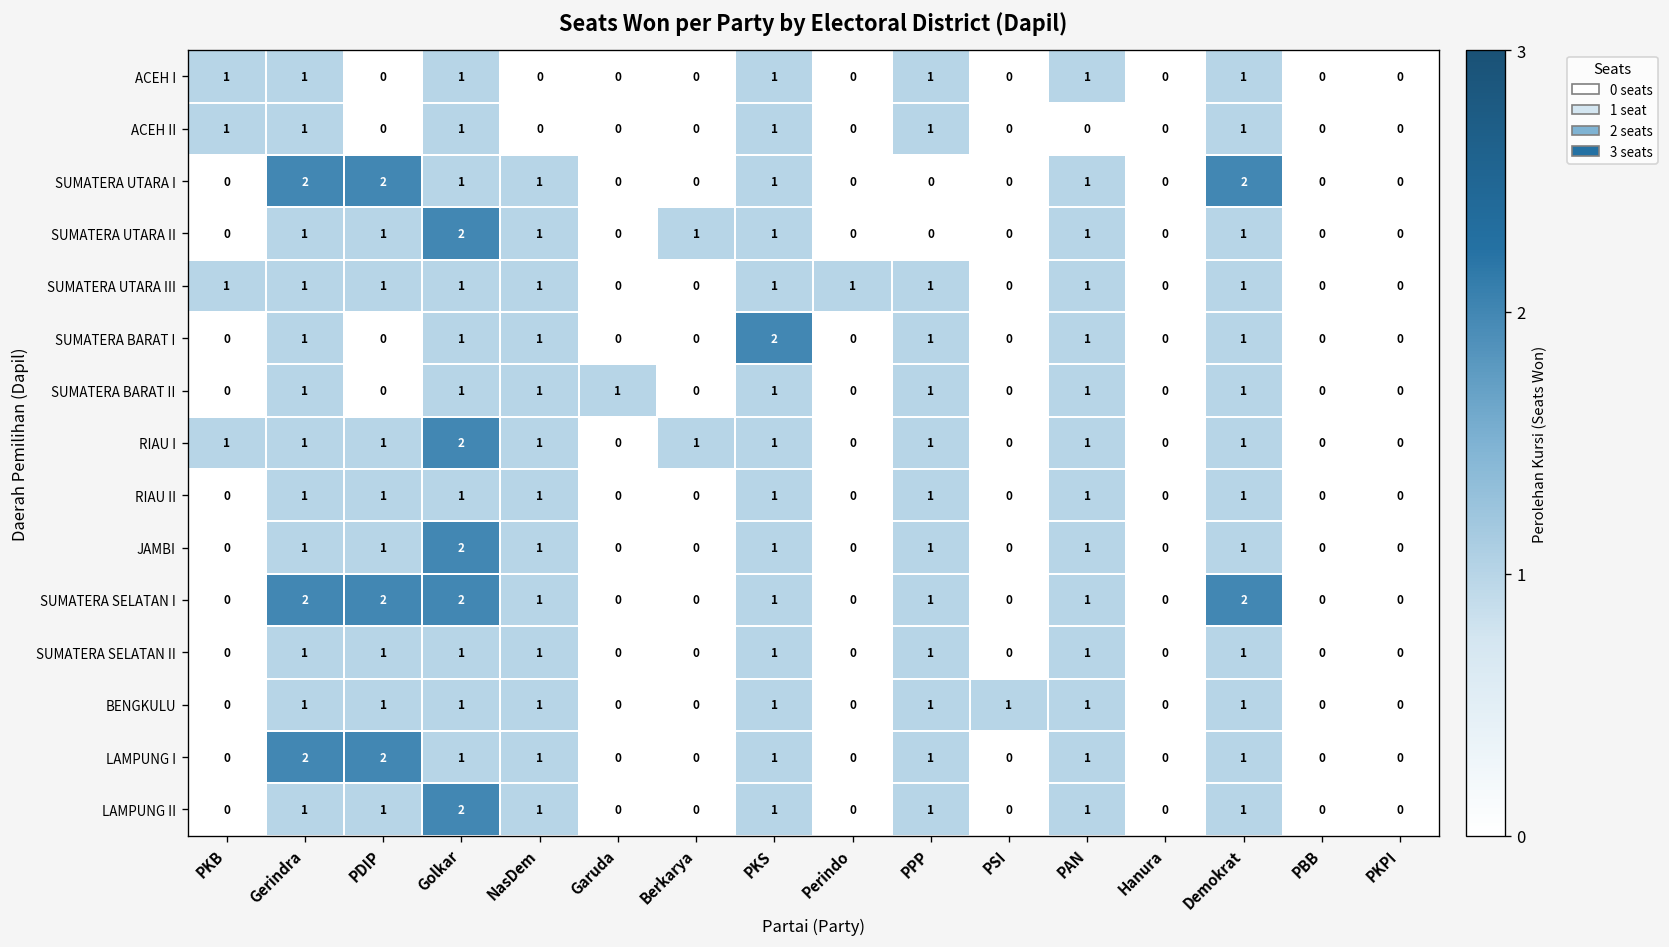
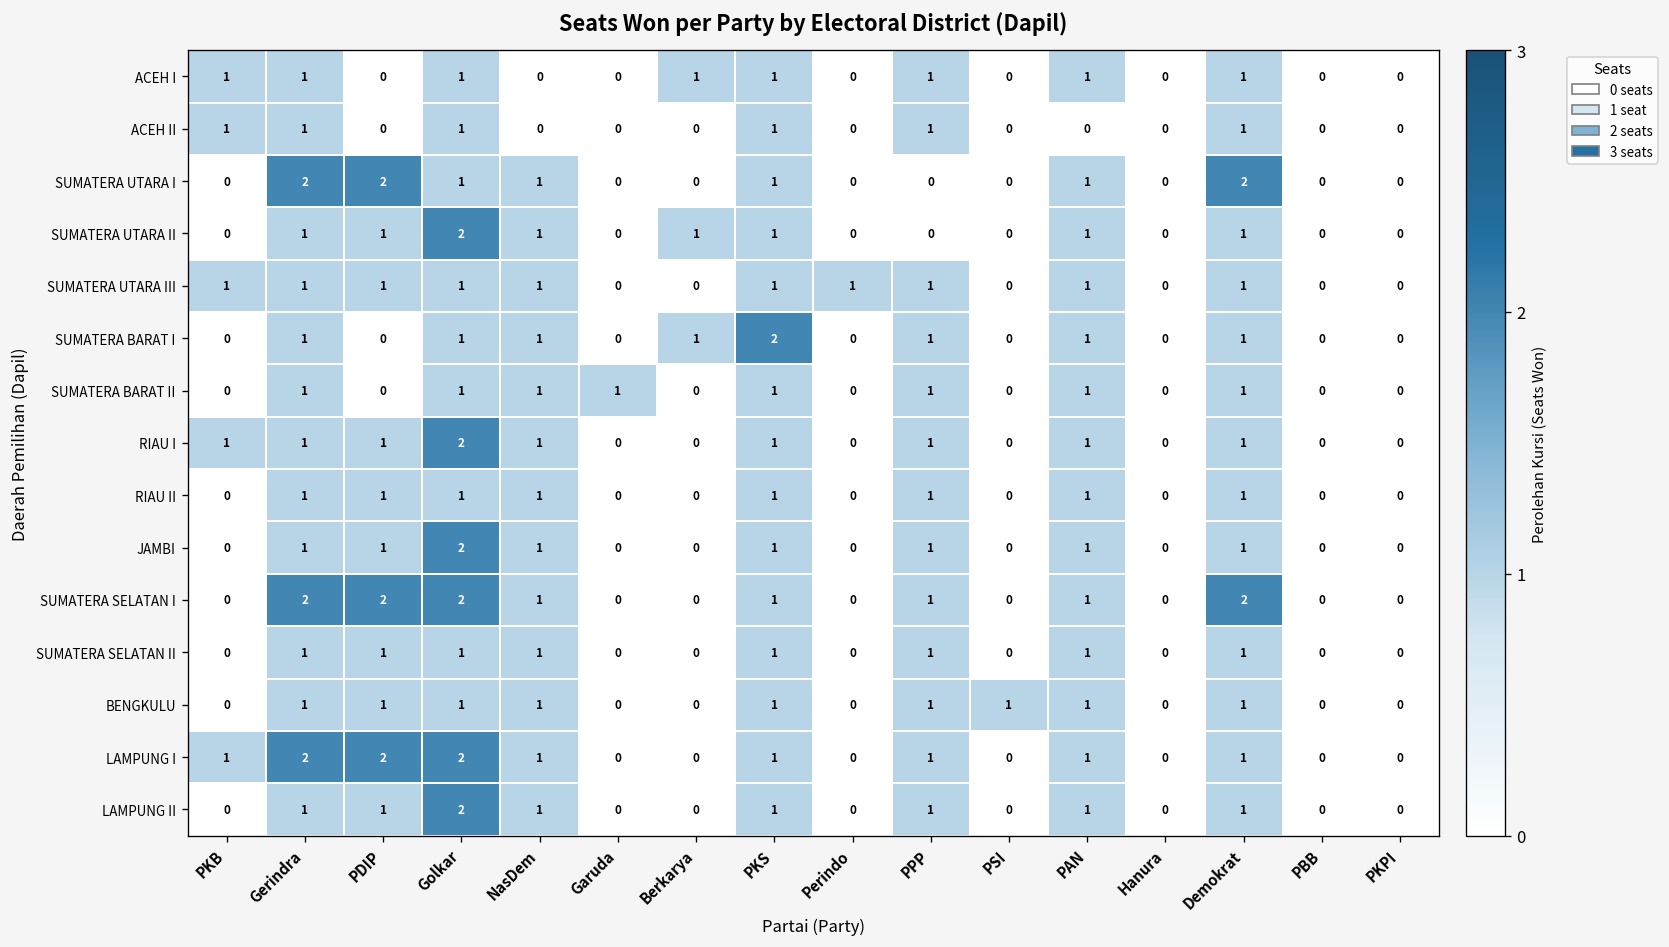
ACEH I, Berkarya: 0 -> 1
SUMATERA BARAT I, Berkarya: 0 -> 1
RIAU I, Berkarya: 1 -> 0
LAMPUNG I, PKB: 0 -> 1
LAMPUNG I, Golkar: 1 -> 2
